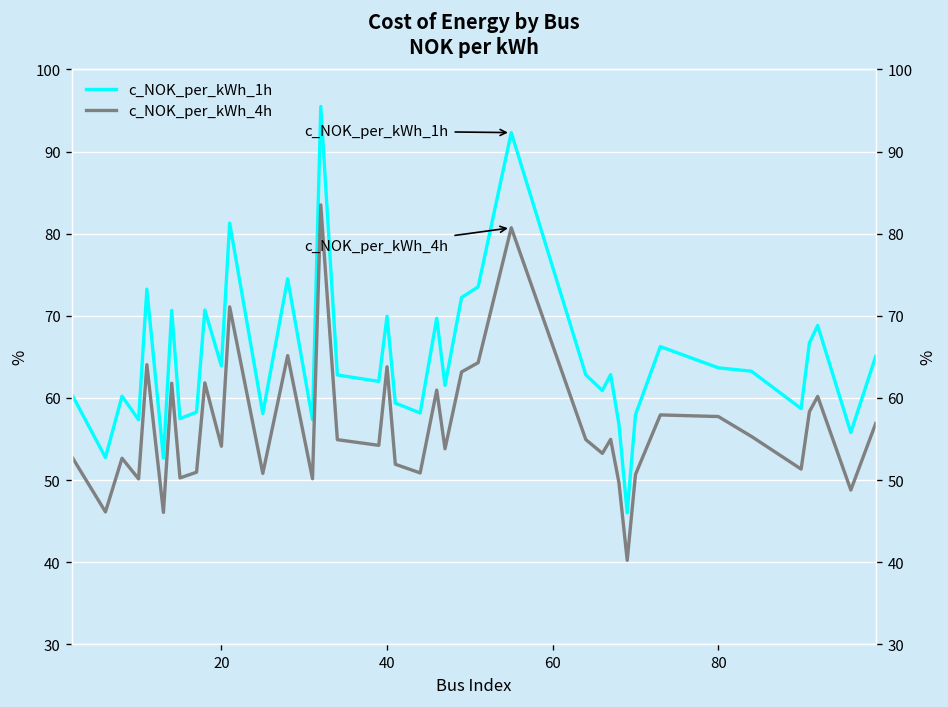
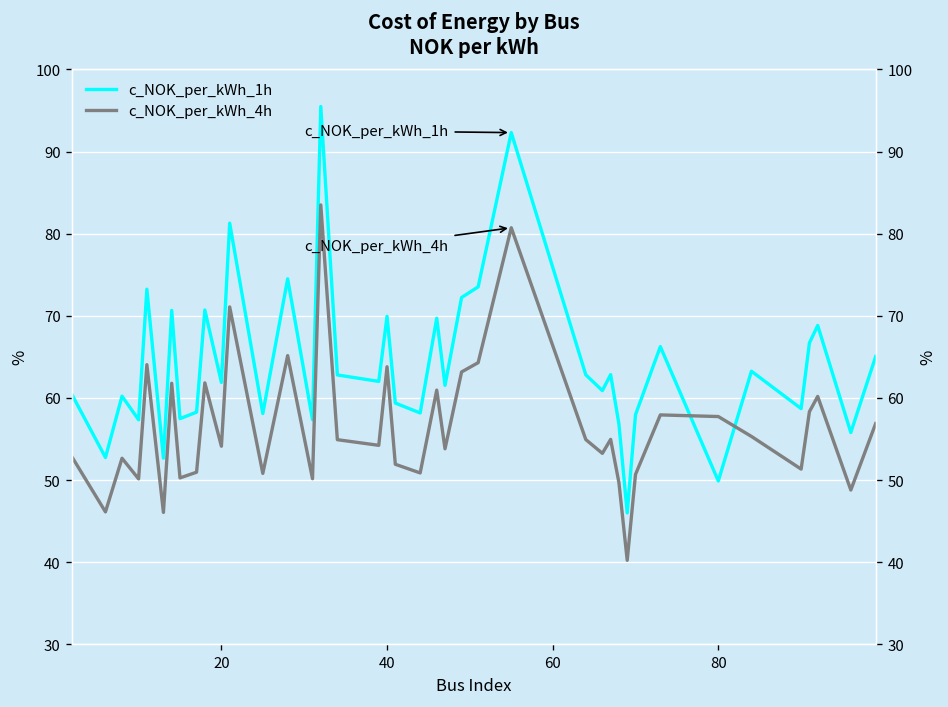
c_NOK_per_kWh_1h, 20: 64 -> 62
c_NOK_per_kWh_1h, 80: 64 -> 50
